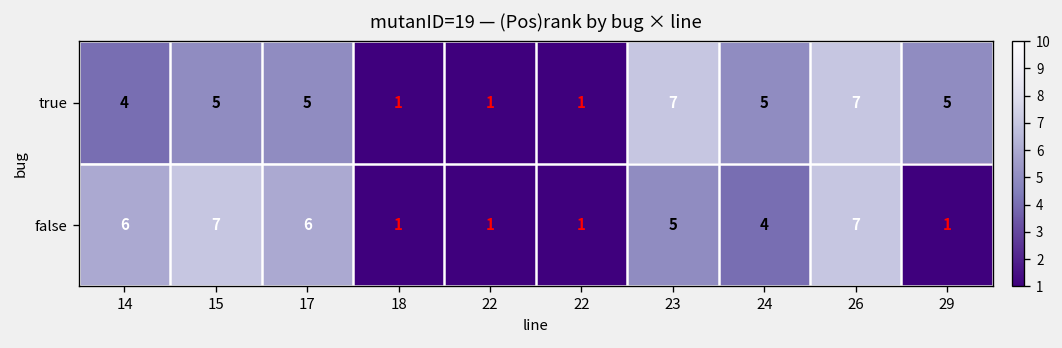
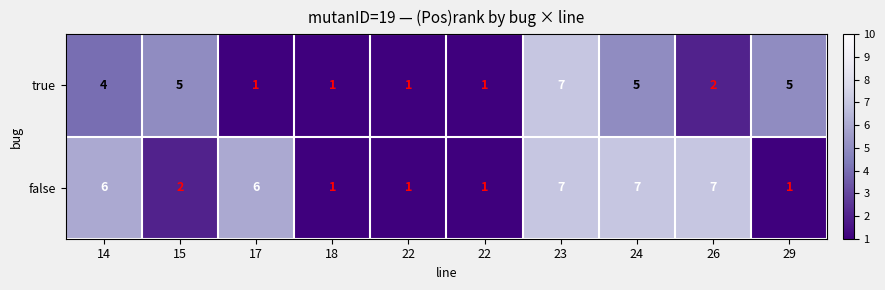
true, 17: 5 -> 1
true, 26: 7 -> 2
false, 15: 7 -> 2
false, 23: 5 -> 7
false, 24: 4 -> 7
